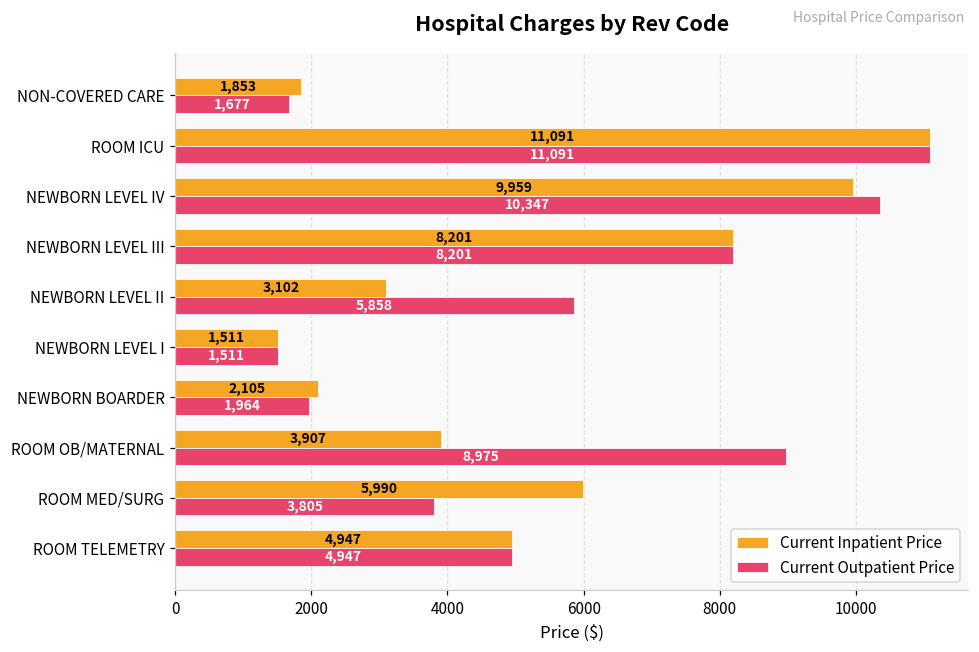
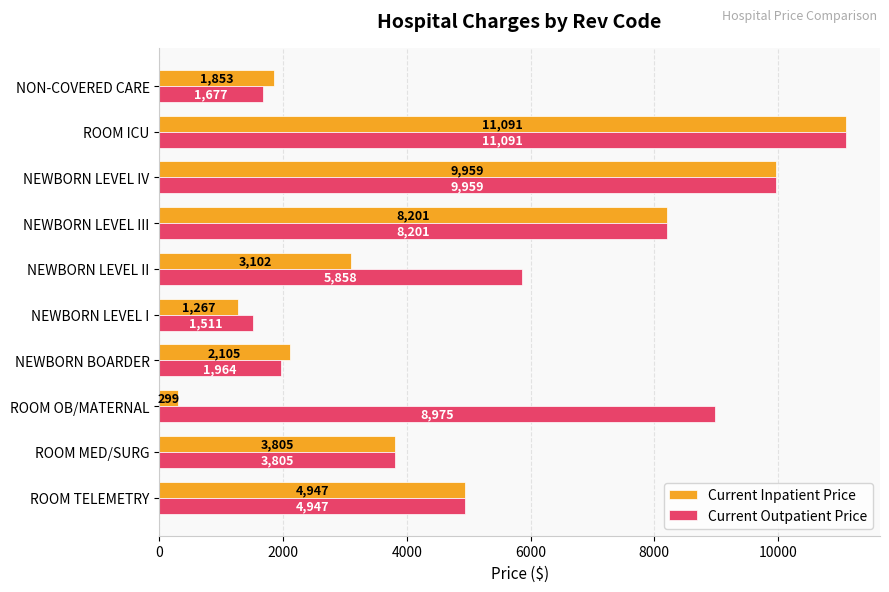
Current Outpatient Price, NEWBORN LEVEL IV: 10,347 -> 9,959
Current Inpatient Price, NEWBORN LEVEL I: 1,511 -> 1,267
Current Inpatient Price, ROOM OB/MATERNAL: 3,907 -> 299
Current Inpatient Price, ROOM MED/SURG: 5,990 -> 3,805
